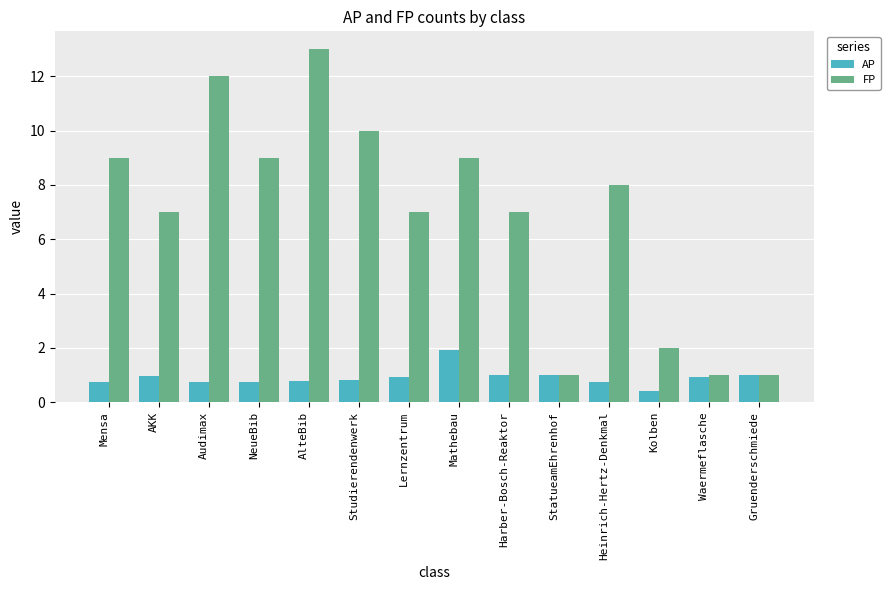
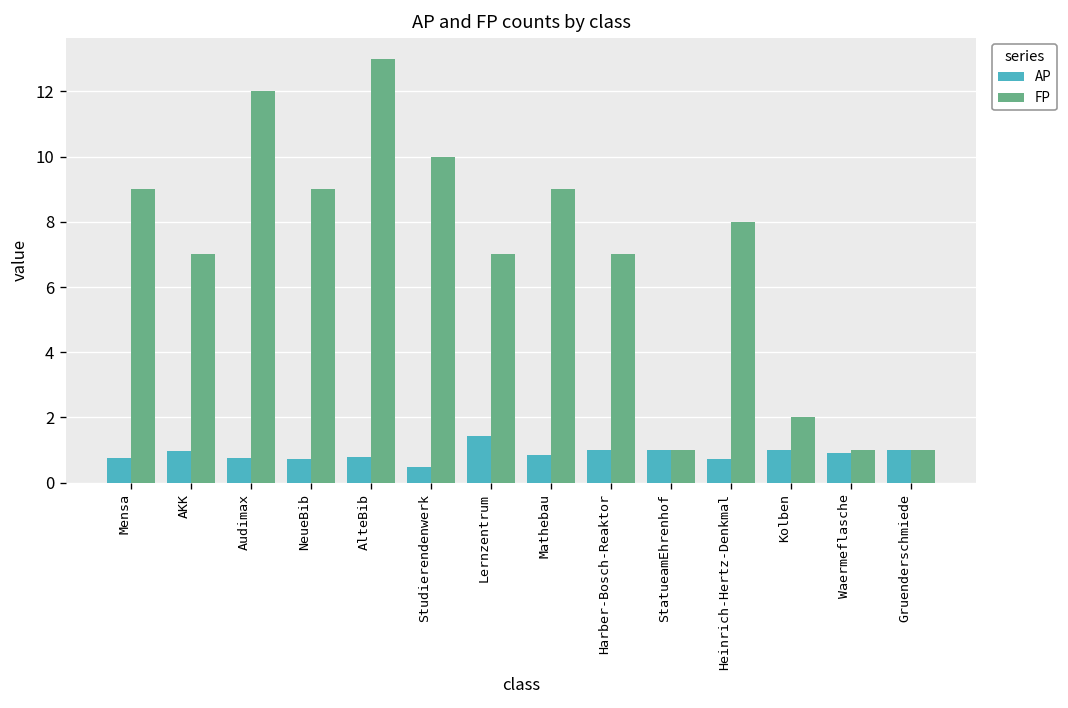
AP, Studierendenwerk: 0.8 -> 0.5
AP, Lernzentrum: 0.9 -> 1.4
AP, Mathebau: 1.9 -> 0.8
AP, Kolben: 0.4 -> 1.0
